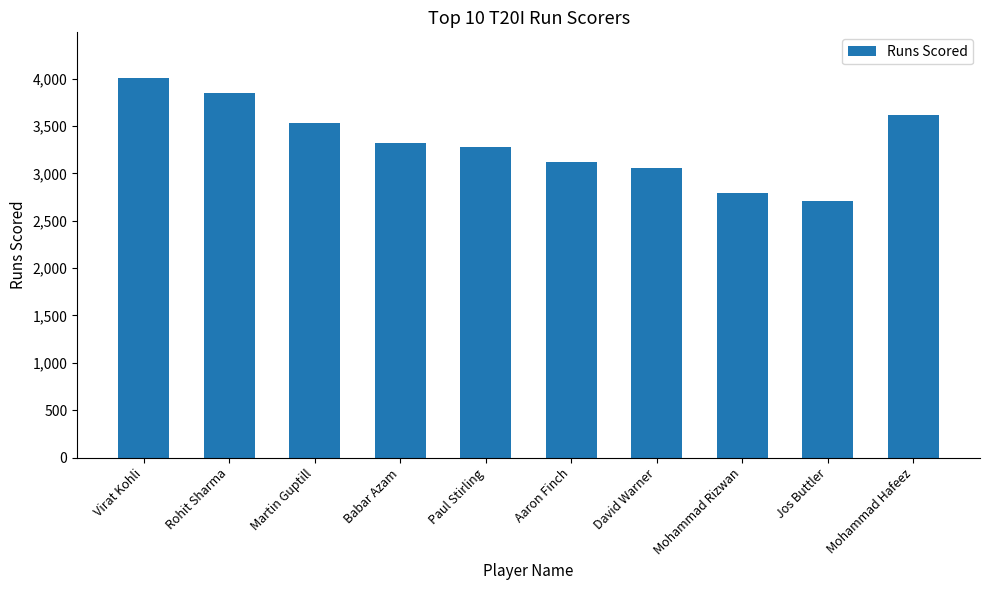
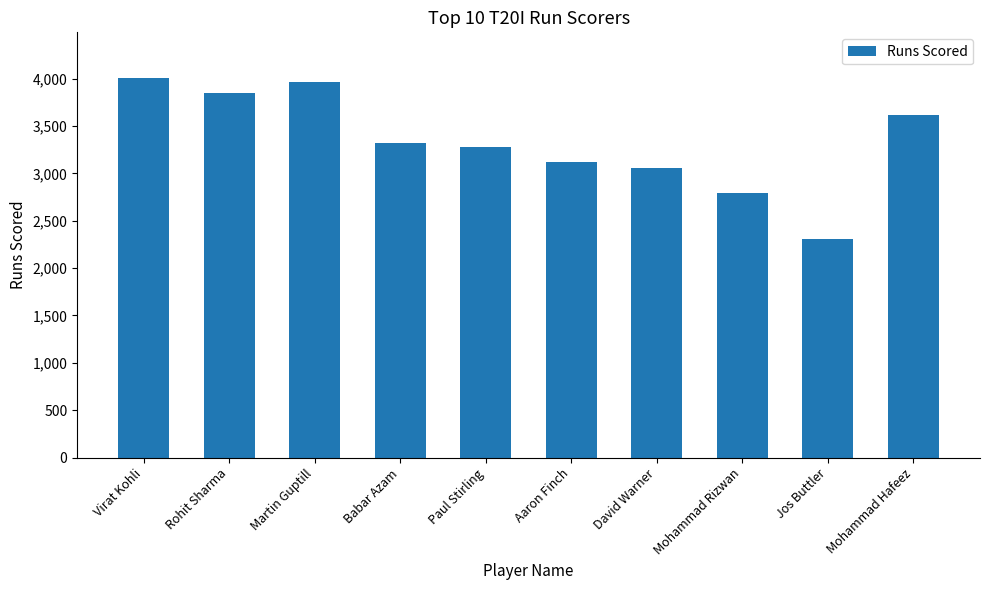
Martin Guptill: 3,500 -> 4,000
Jos Buttler: 2,700 -> 2,300
